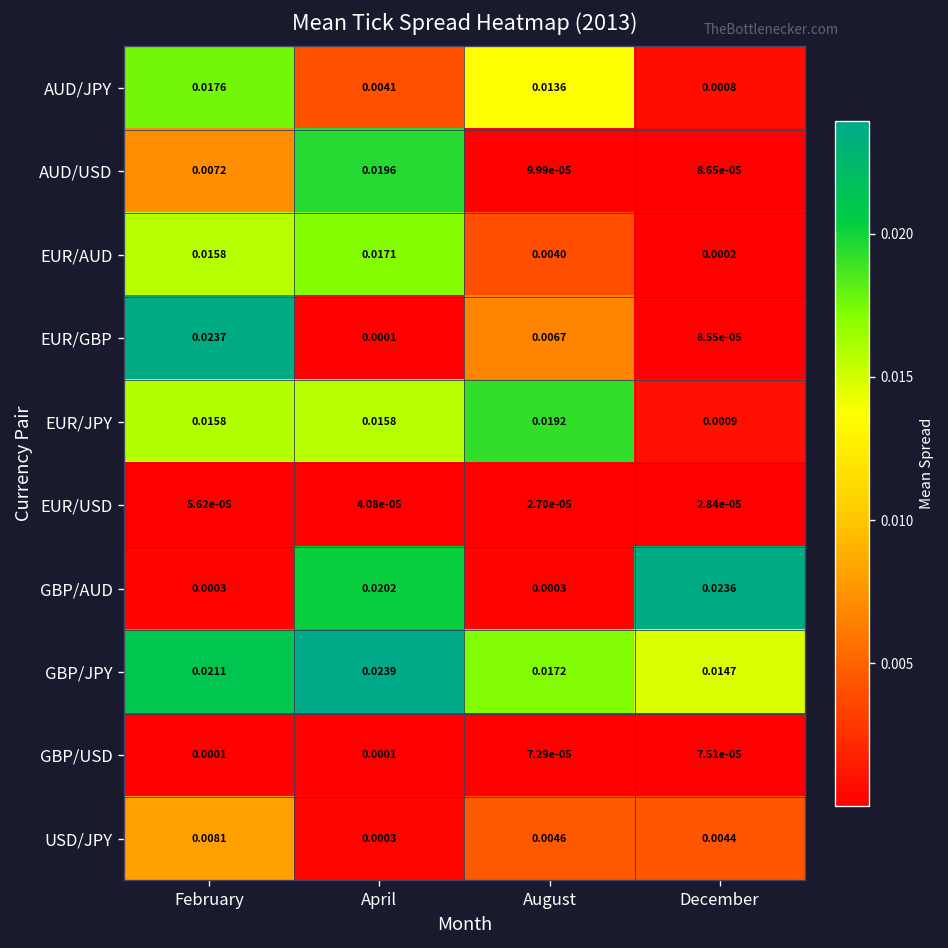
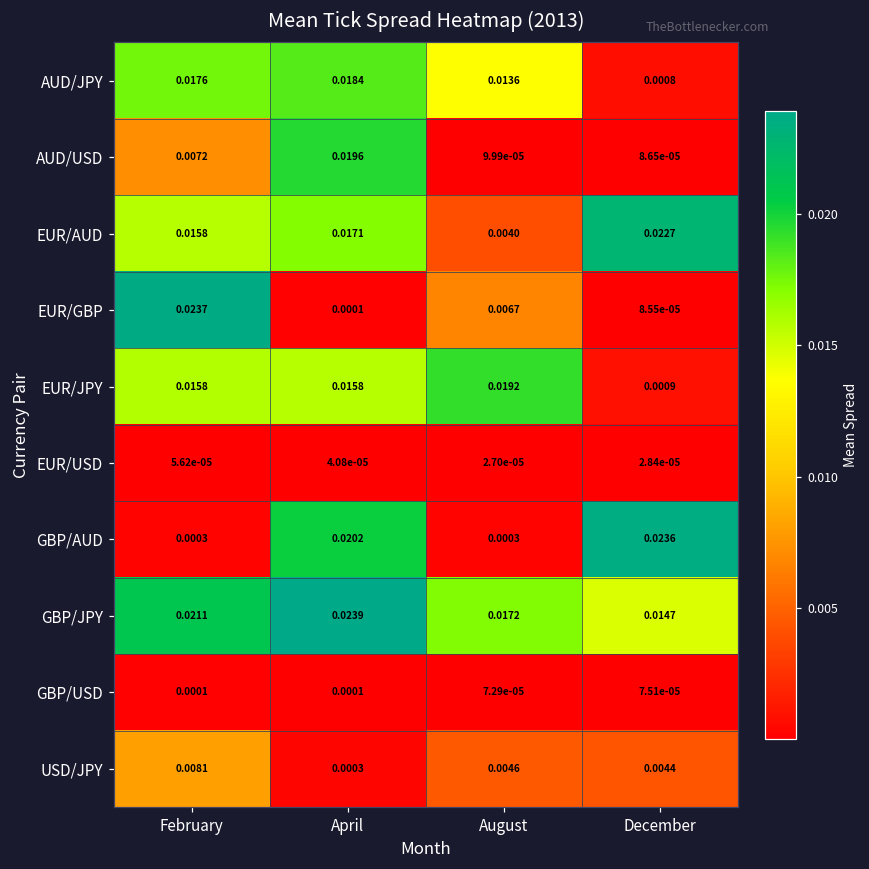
AUD/JPY, April: 0.0041 -> 0.0184
EUR/AUD, December: 0.0002 -> 0.0227
